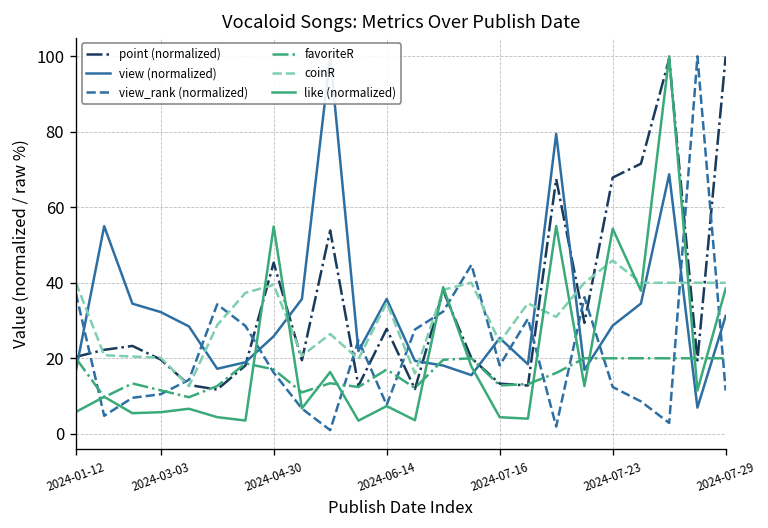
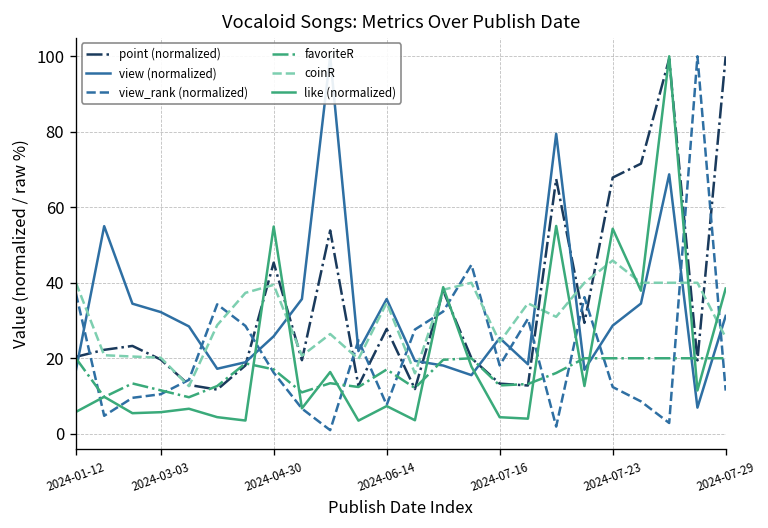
coinR, 2024-07-29: 40 -> 26
